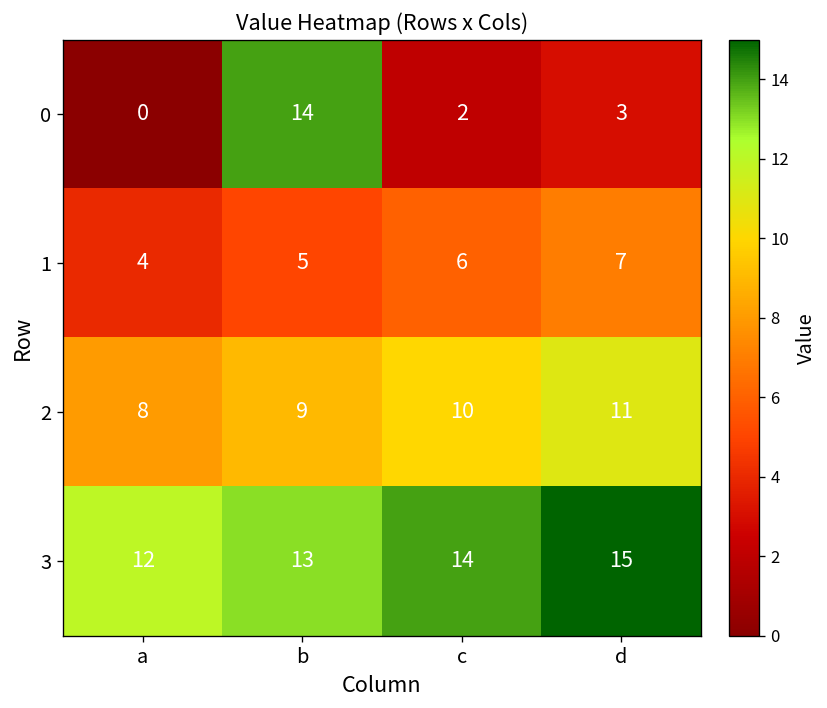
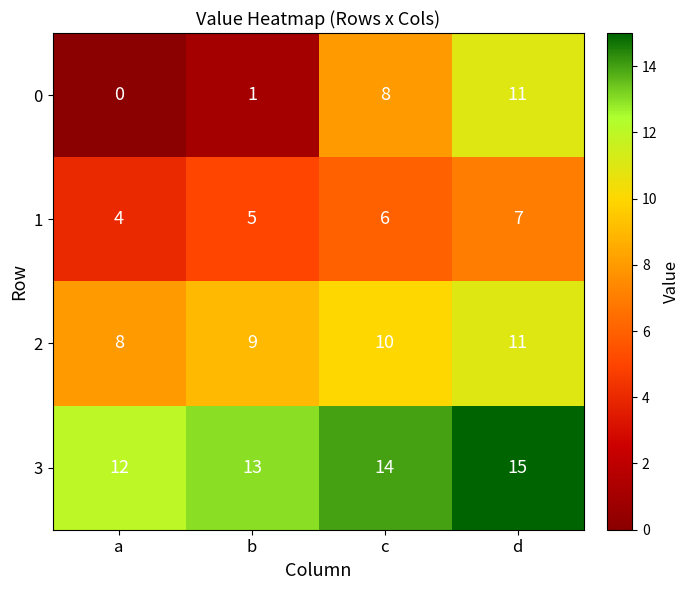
0, b: 14 -> 1
0, c: 2 -> 8
0, d: 3 -> 11
